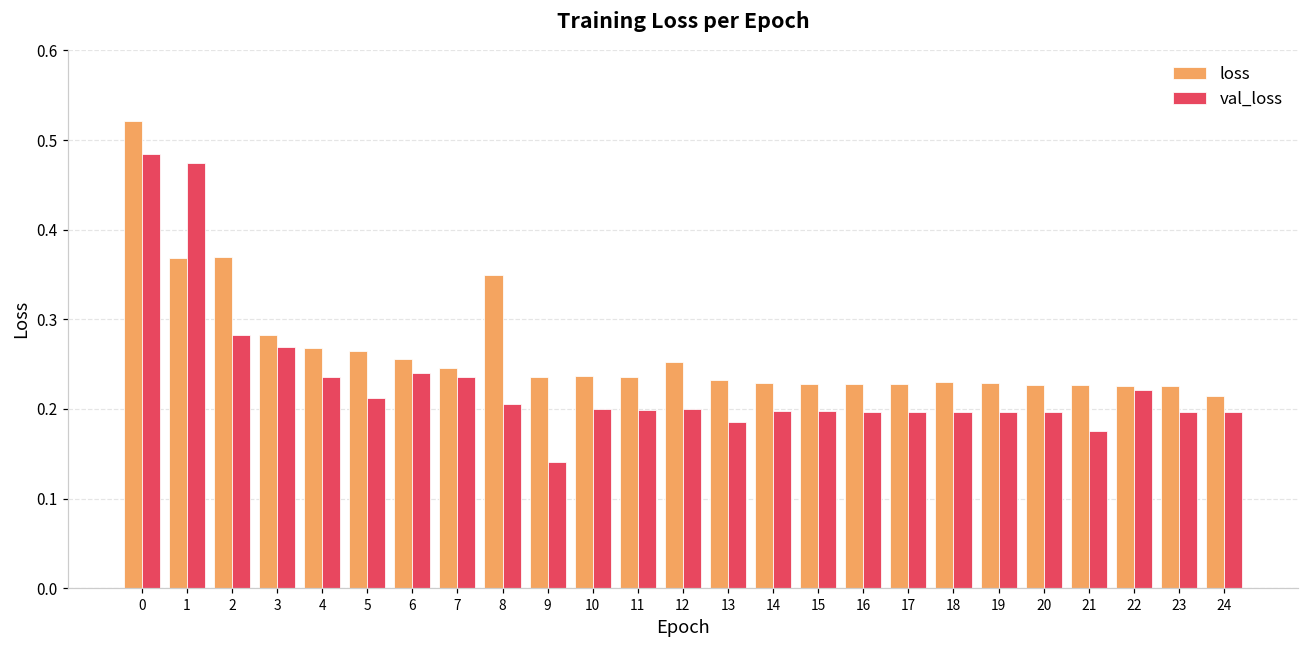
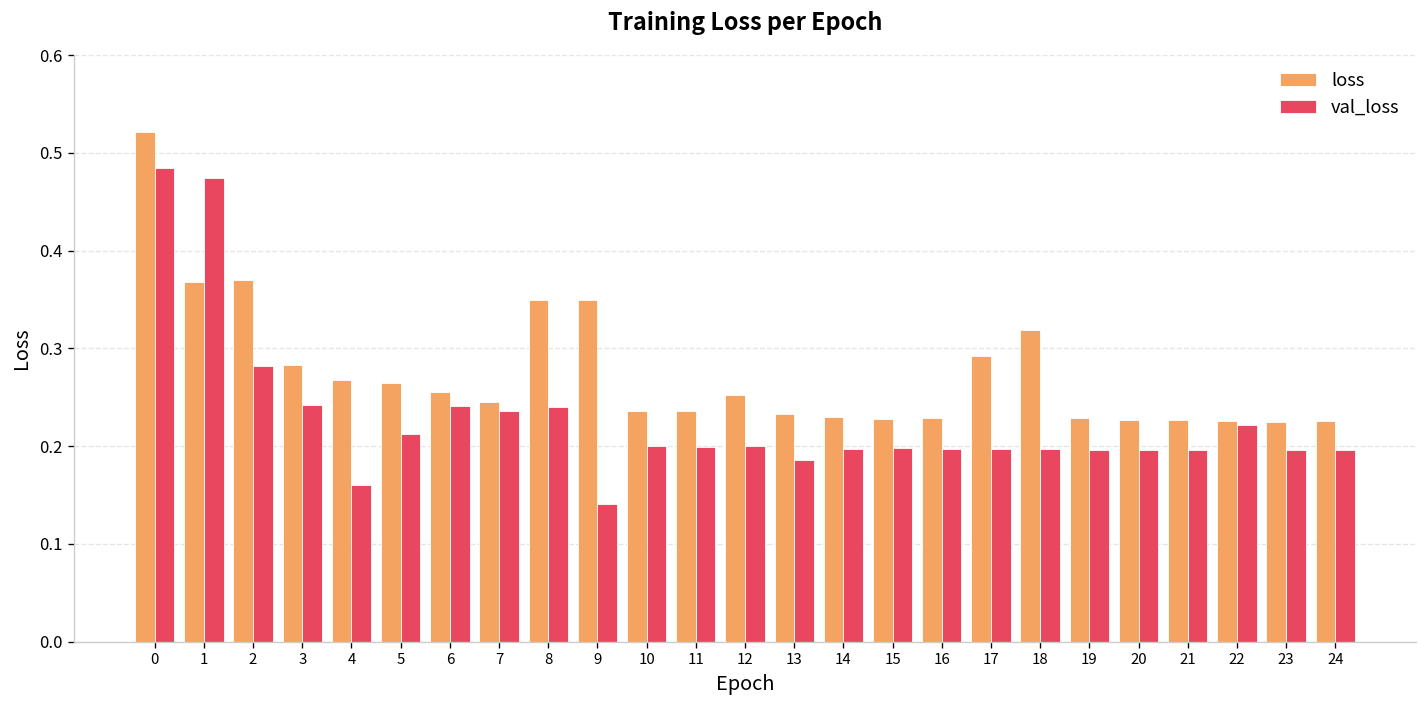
val_loss, 3: 0.27 -> 0.24
val_loss, 4: 0.24 -> 0.16
val_loss, 8: 0.20 -> 0.24
loss, 9: 0.24 -> 0.35
loss, 17: 0.23 -> 0.29
loss, 18: 0.23 -> 0.32
val_loss, 21: 0.18 -> 0.20
loss, 24: 0.21 -> 0.23
